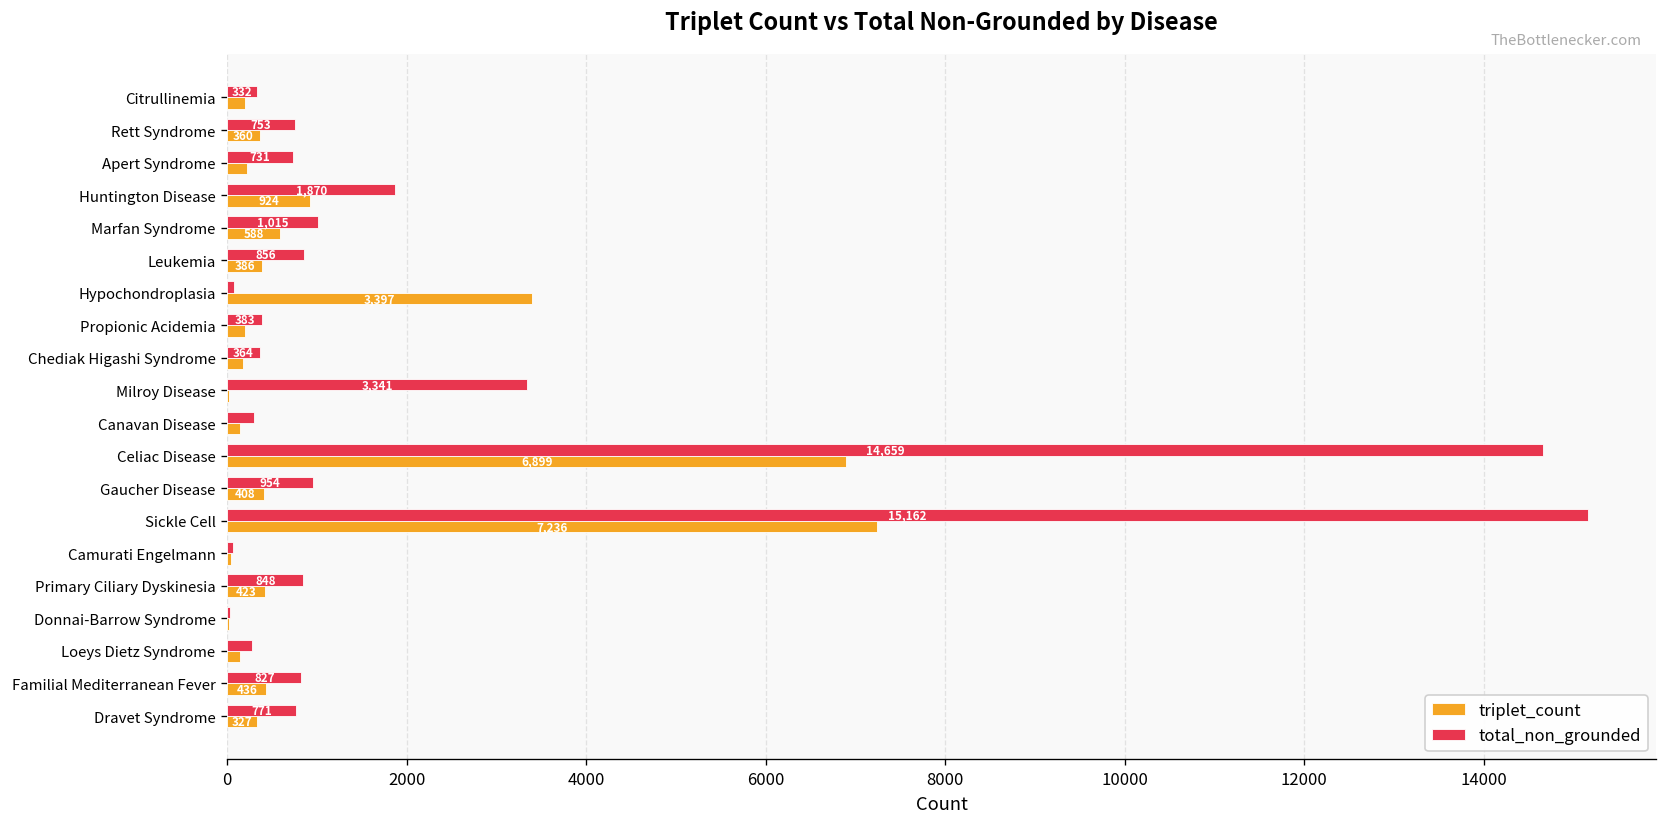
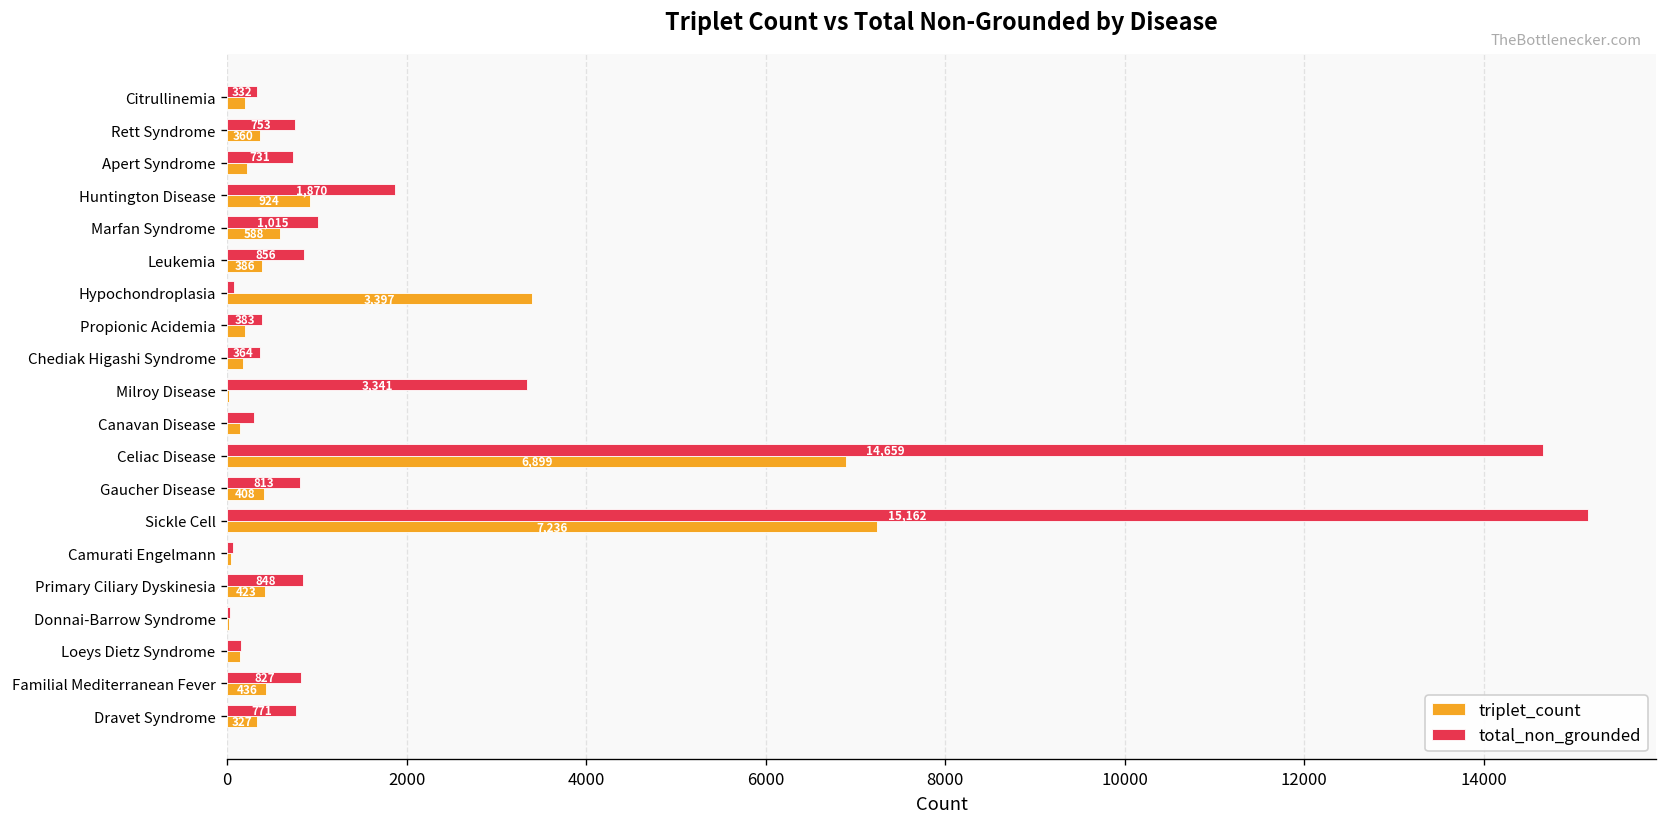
total_non_grounded, Gaucher Disease: 954 -> 813
total_non_grounded, Loeys Dietz Syndrome: 300 -> 200
